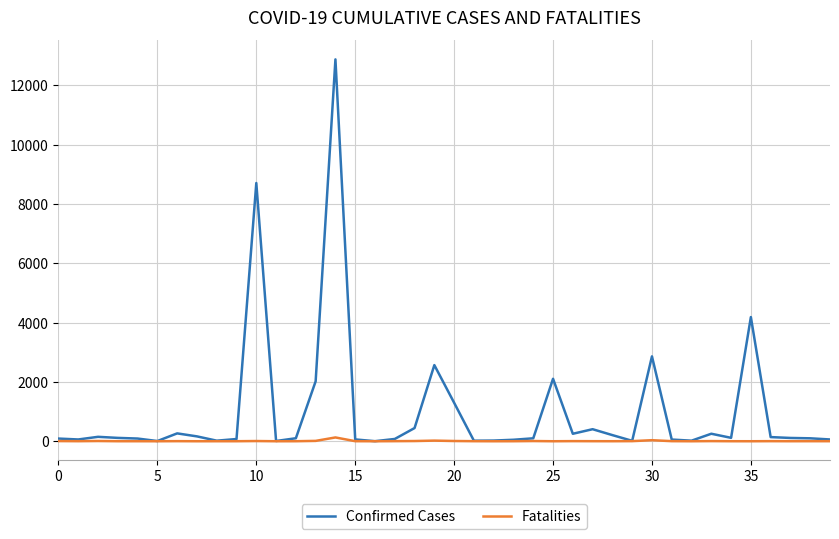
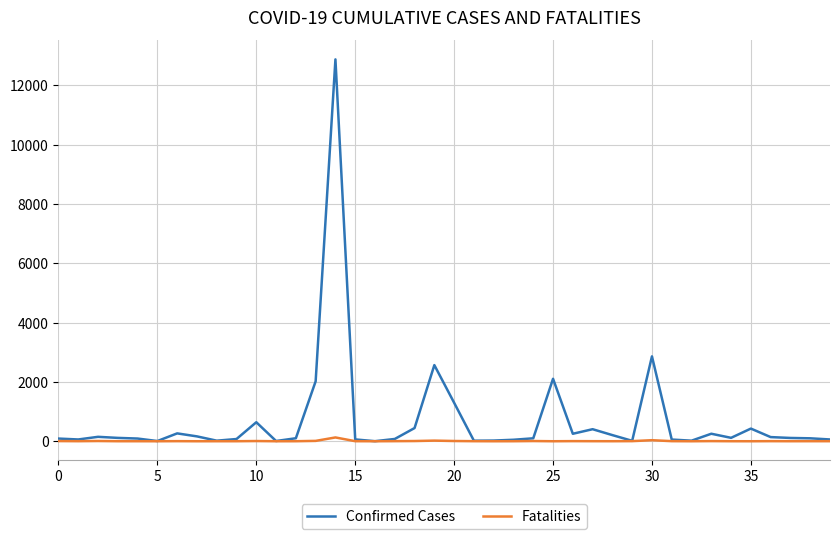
Confirmed Cases, 10: 8700 -> 600
Confirmed Cases, 35: 4200 -> 400
